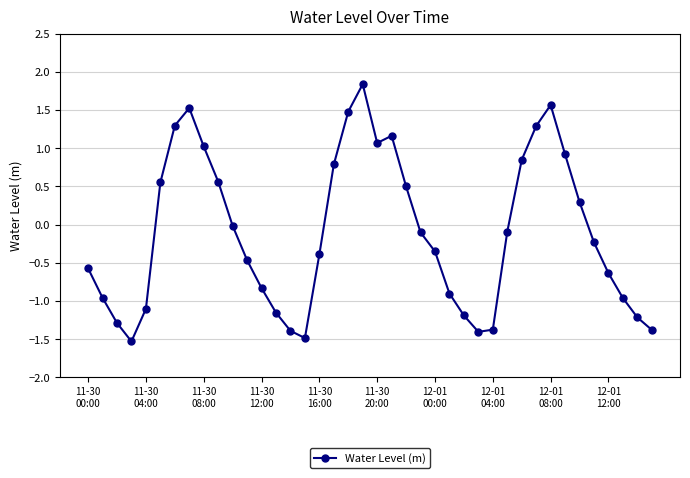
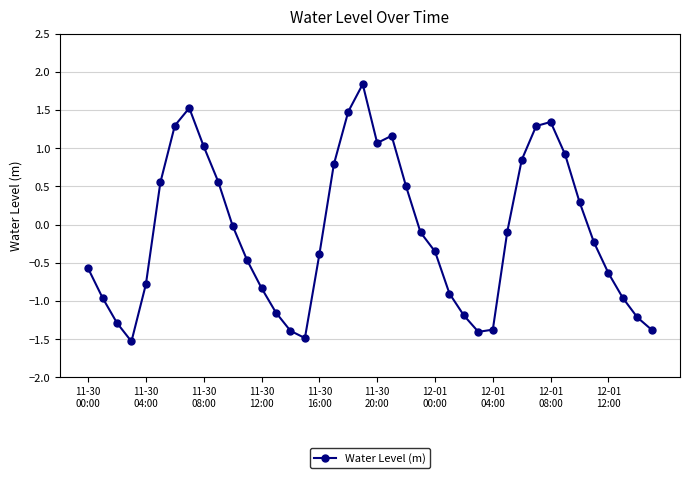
11-30 04:00: -1.1 -> -0.8
12-01 08:00: 1.6 -> 1.3
